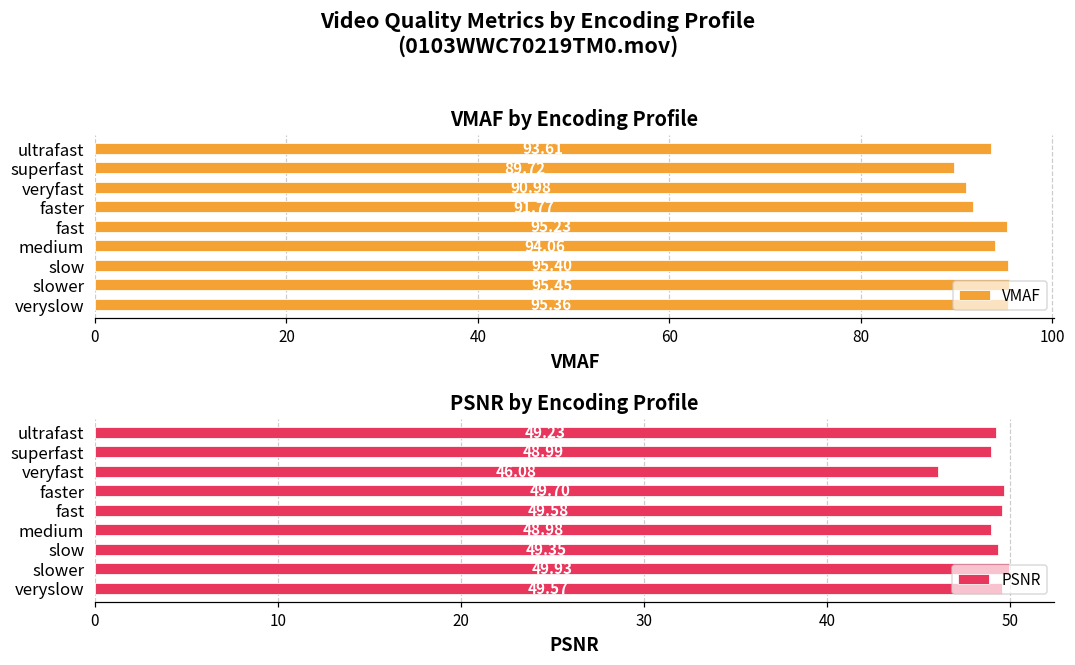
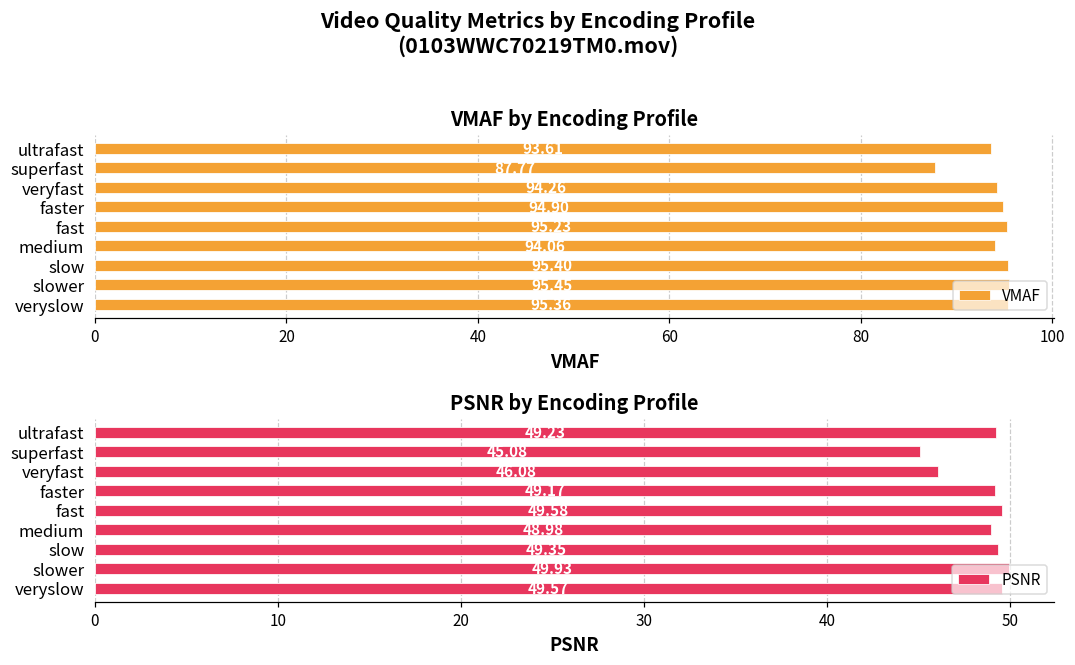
VMAF by Encoding Profile, superfast: 89.72 -> 87.77
VMAF by Encoding Profile, veryfast: 91 -> 94
VMAF by Encoding Profile, faster: 92 -> 95
PSNR by Encoding Profile, superfast: 49.0 -> 45.1
PSNR by Encoding Profile, faster: 49.70 -> 49.17
